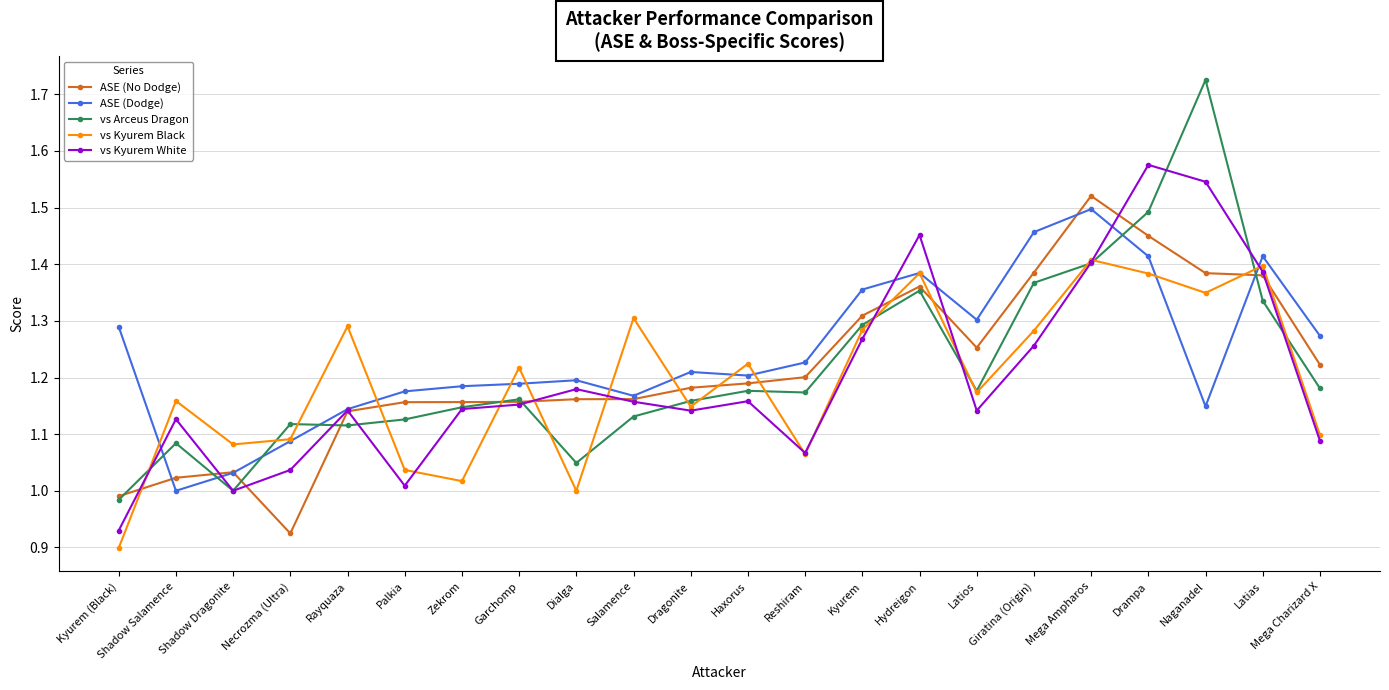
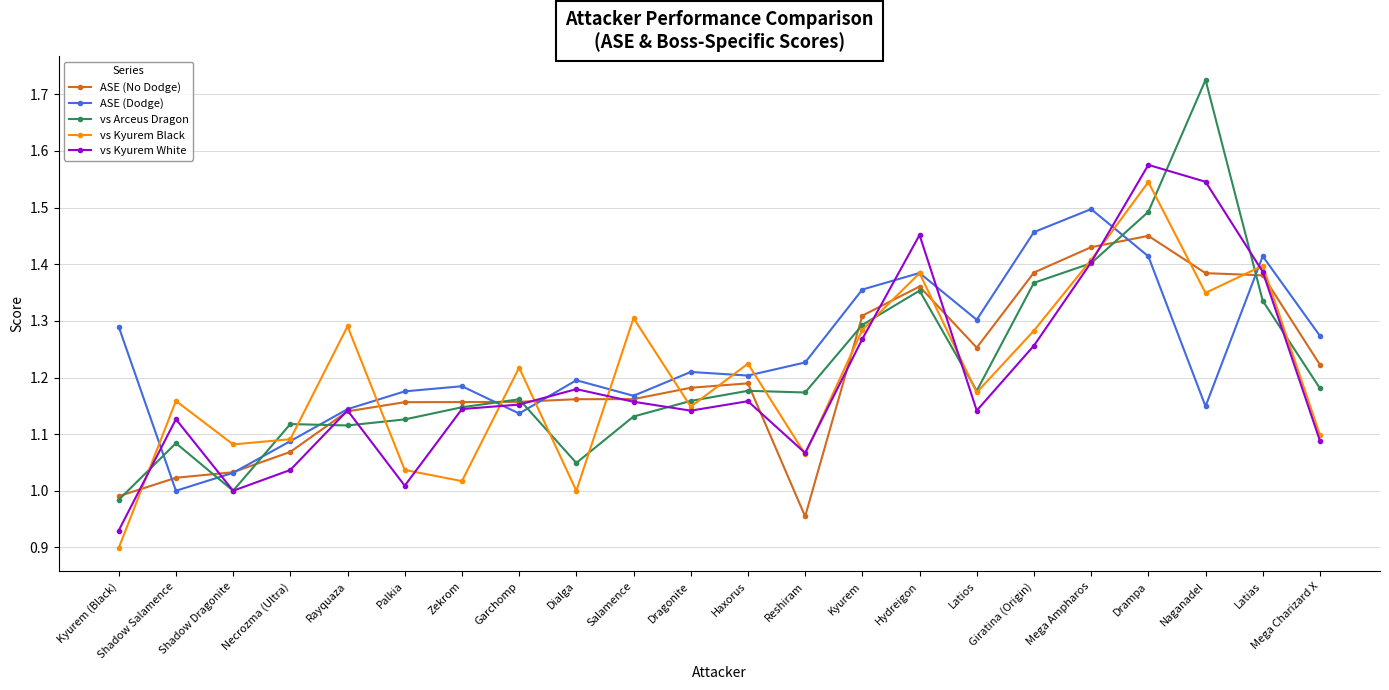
ASE (No Dodge), Necrozma (Ultra): 0.92 -> 1.07
ASE (Dodge), Garchomp: 1.19 -> 1.14
ASE (No Dodge), Reshiram: 1.20 -> 0.95
ASE (No Dodge), Mega Ampharos: 1.52 -> 1.43
vs Kyurem Black, Drampa: 1.38 -> 1.55
